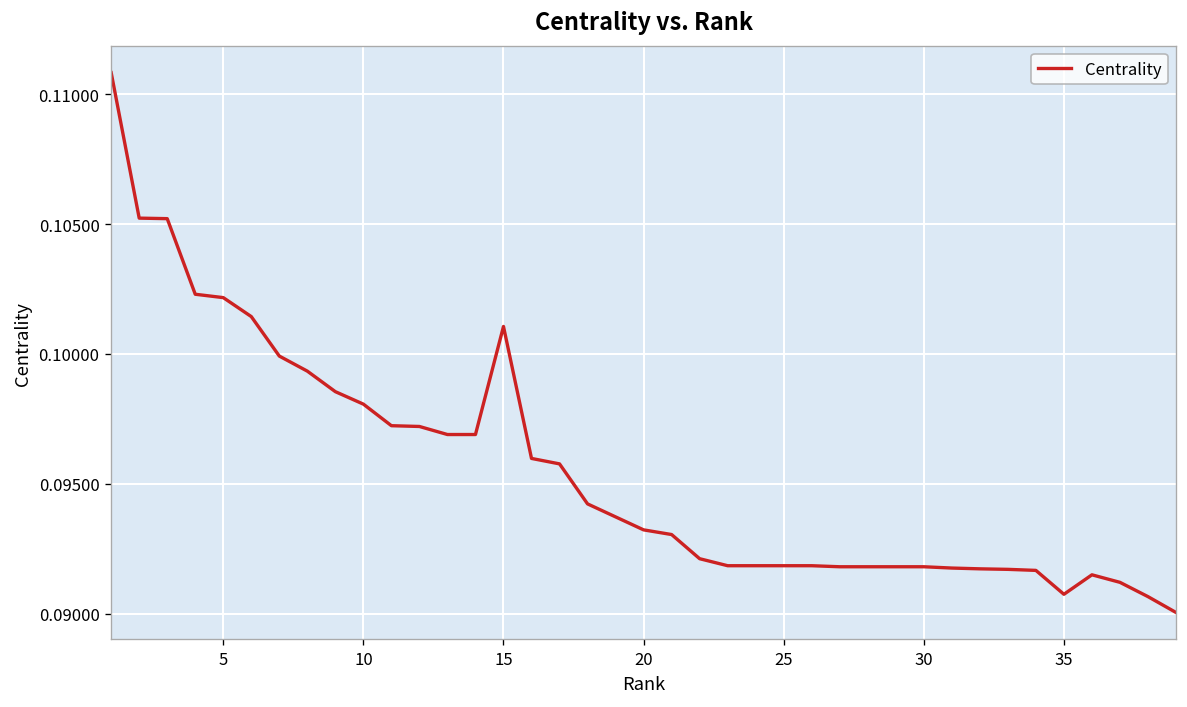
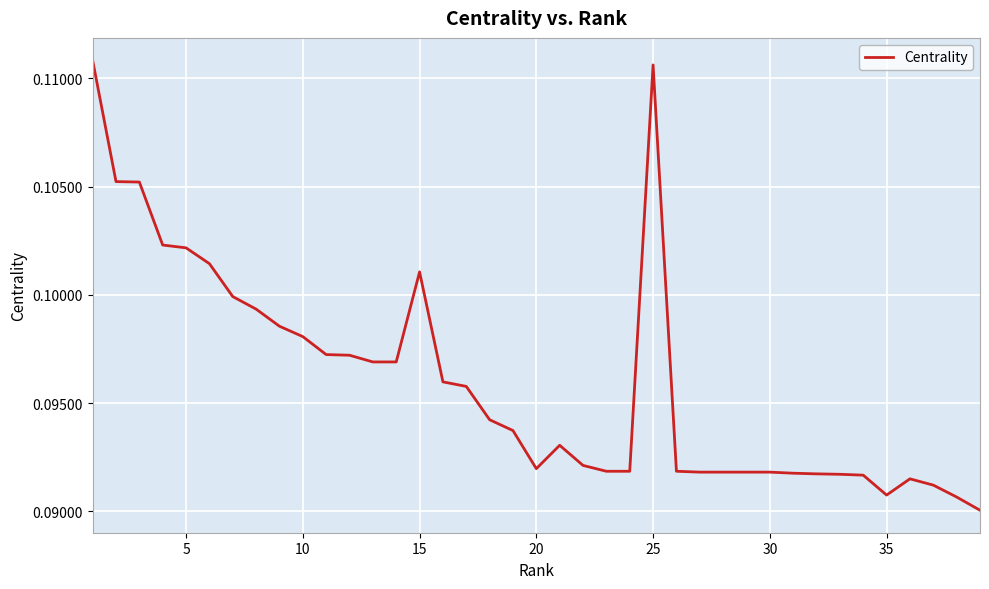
20: 0.0932 -> 0.0920
25: 0.0919 -> 0.1106
